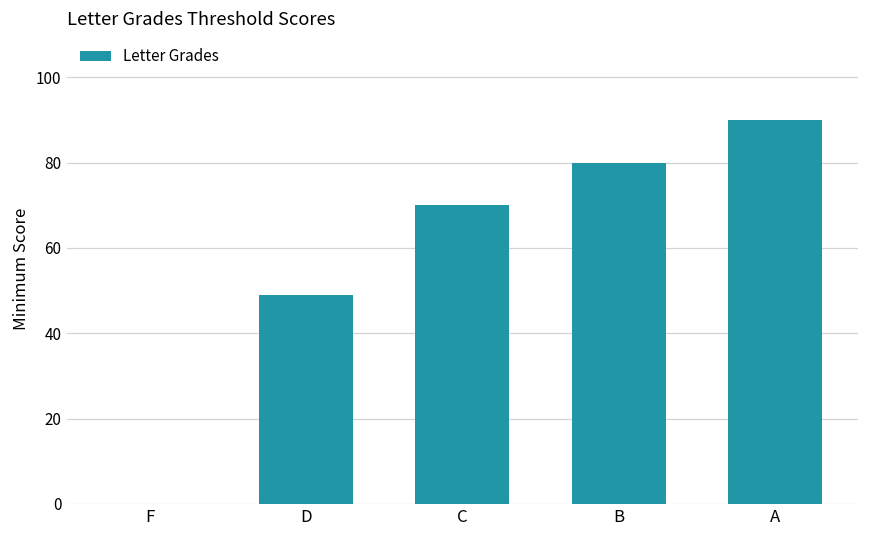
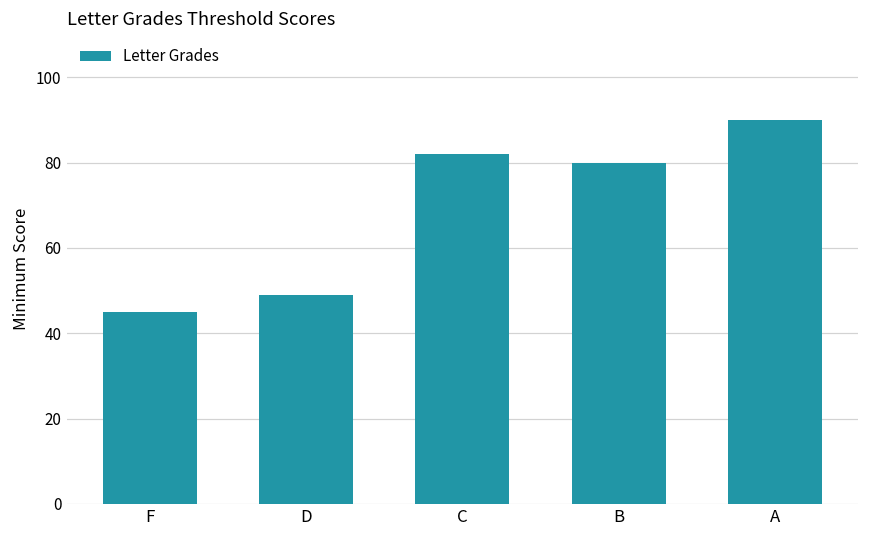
F: 0 -> 45
C: 70 -> 82
